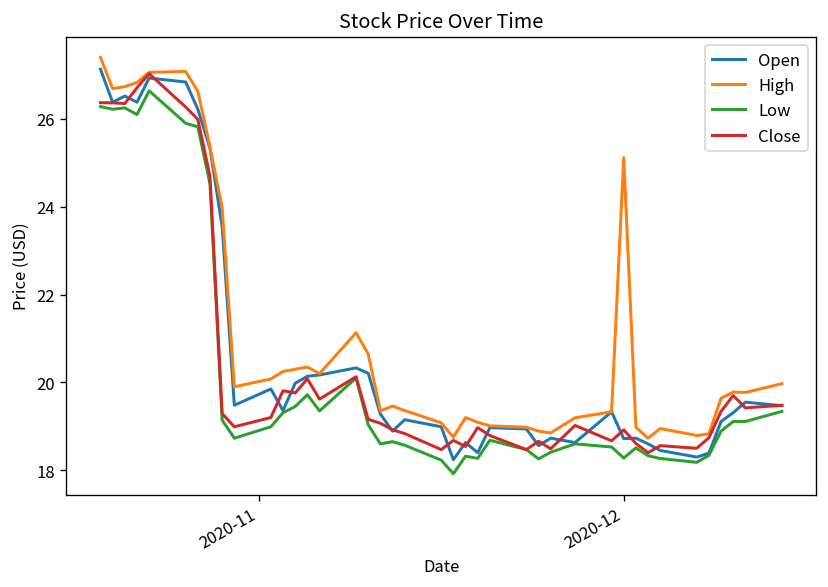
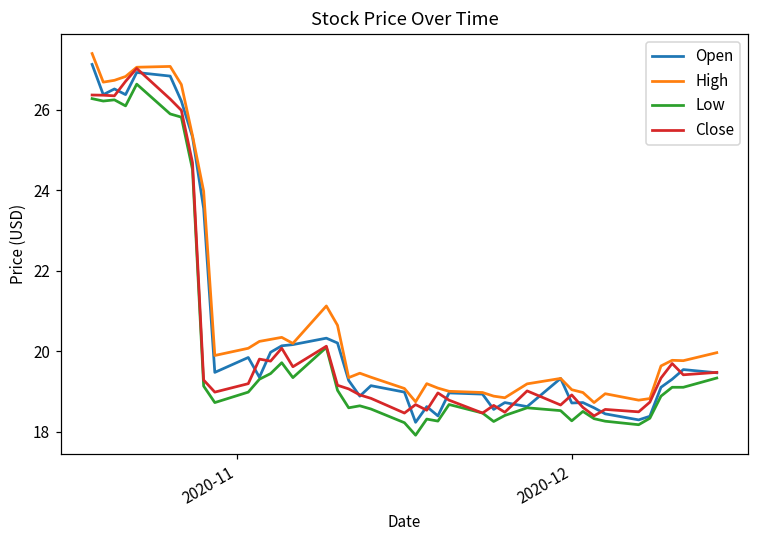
High, 2020-12: 25.1 -> 19.1
